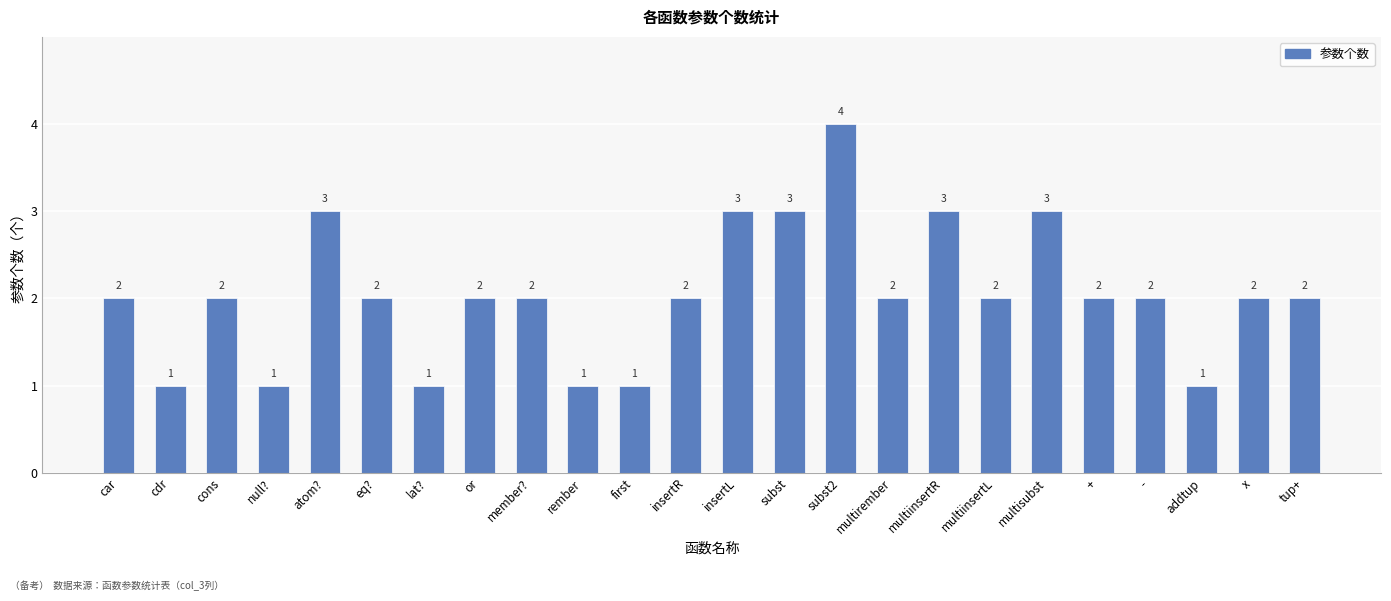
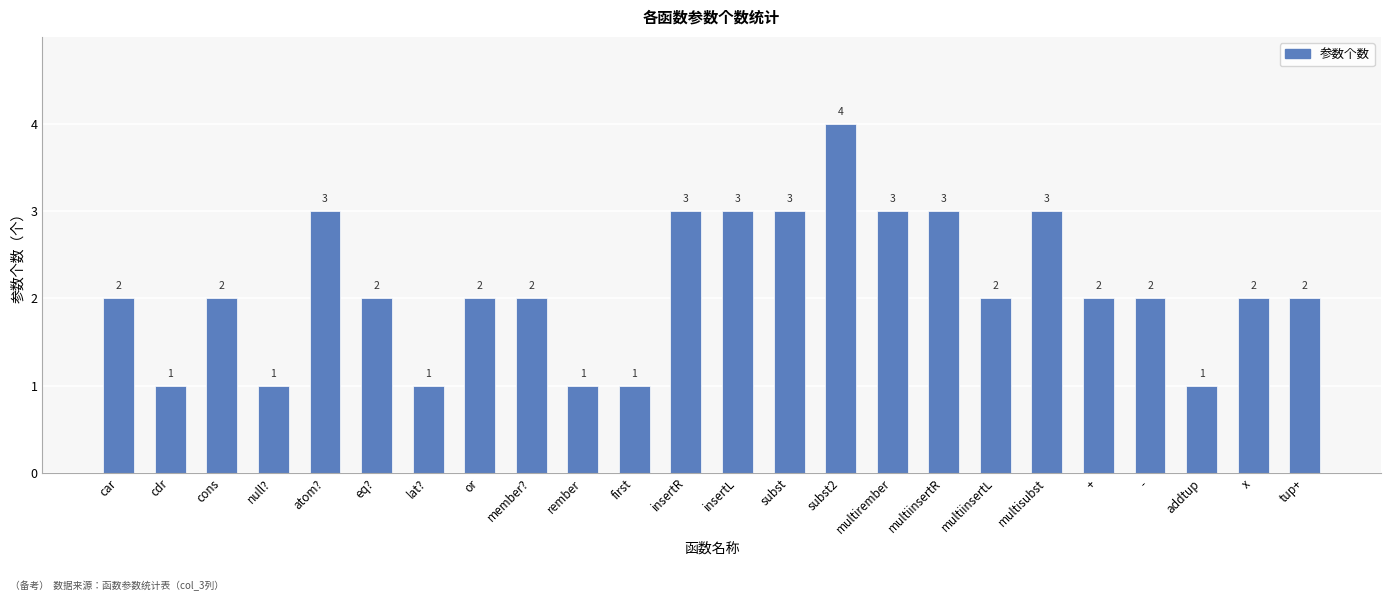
insertR: 2 -> 3
multirember: 2 -> 3
